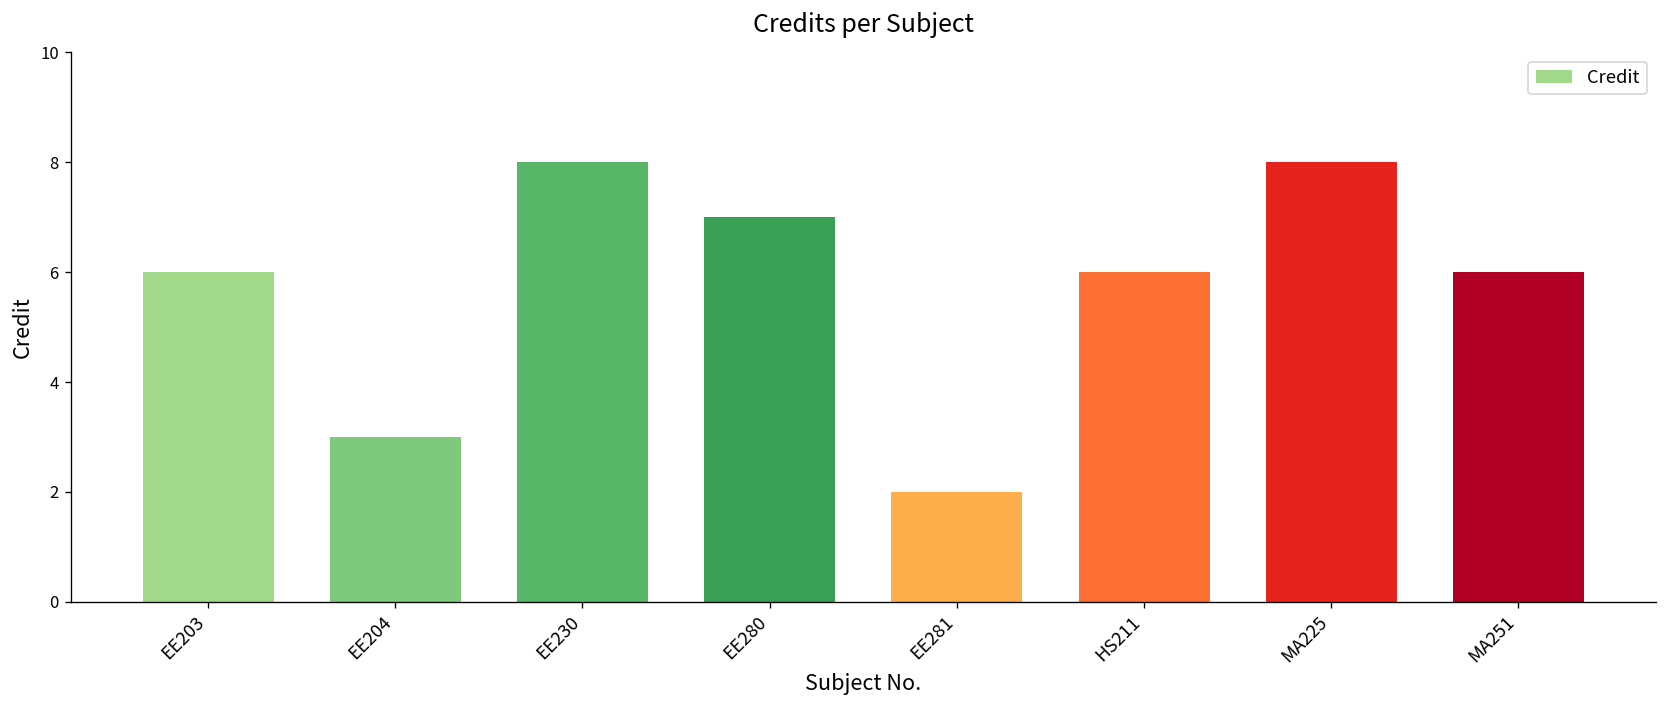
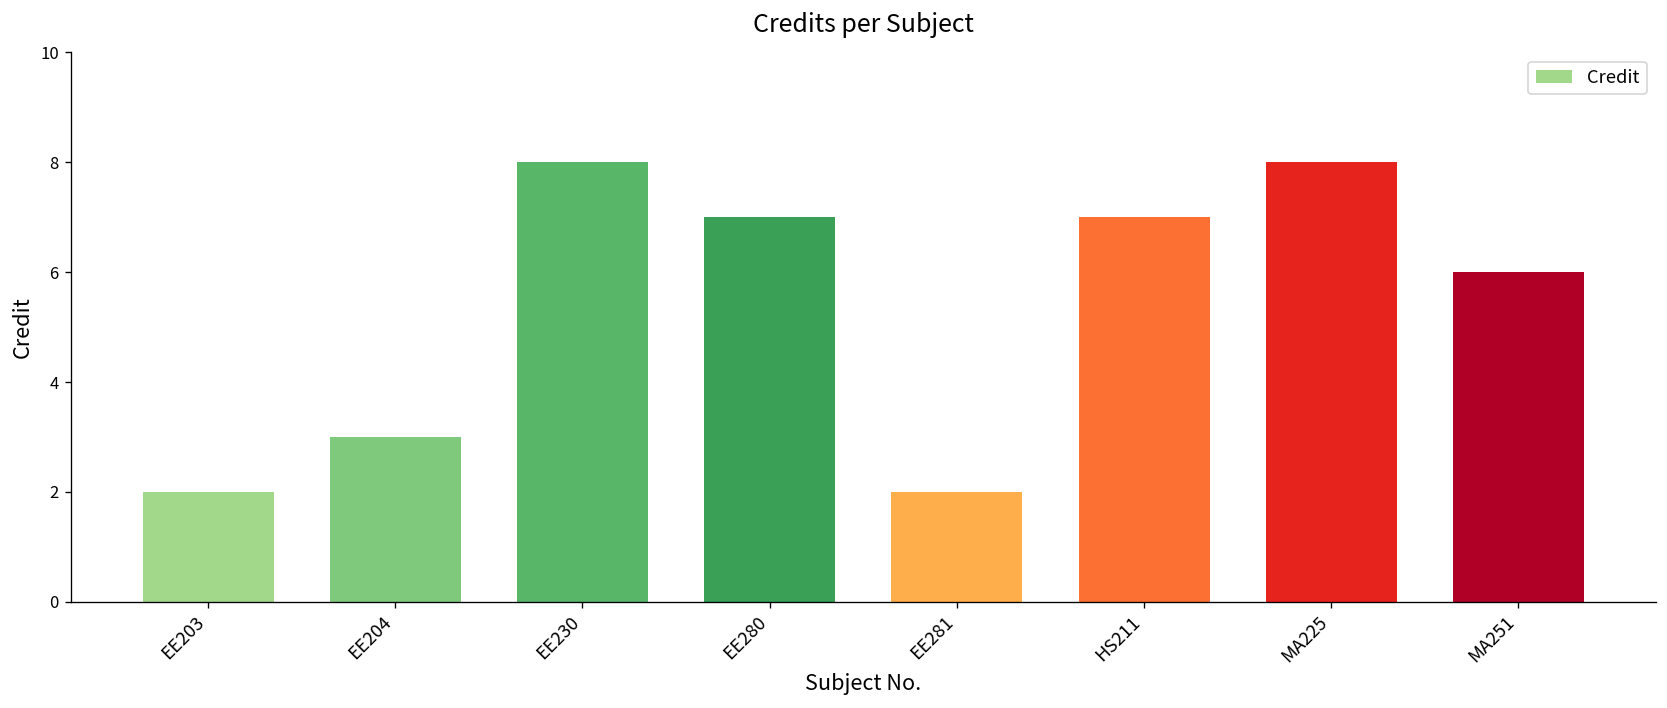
EE203: 6 -> 2
HS211: 6 -> 7
